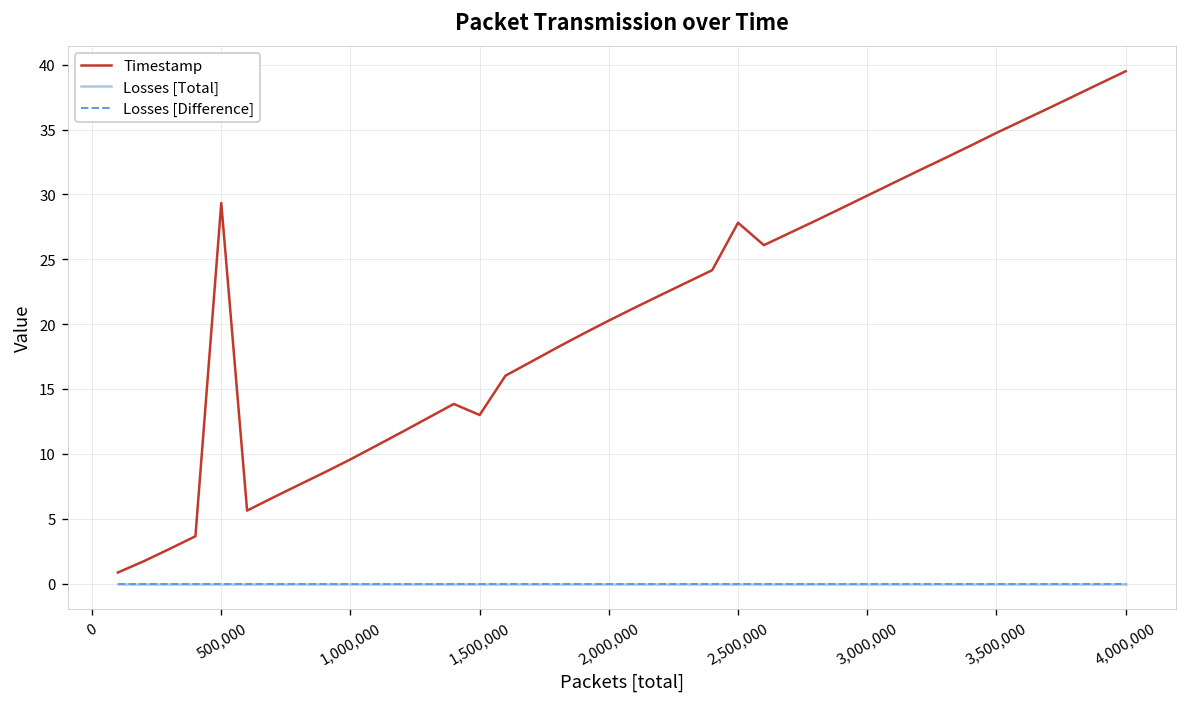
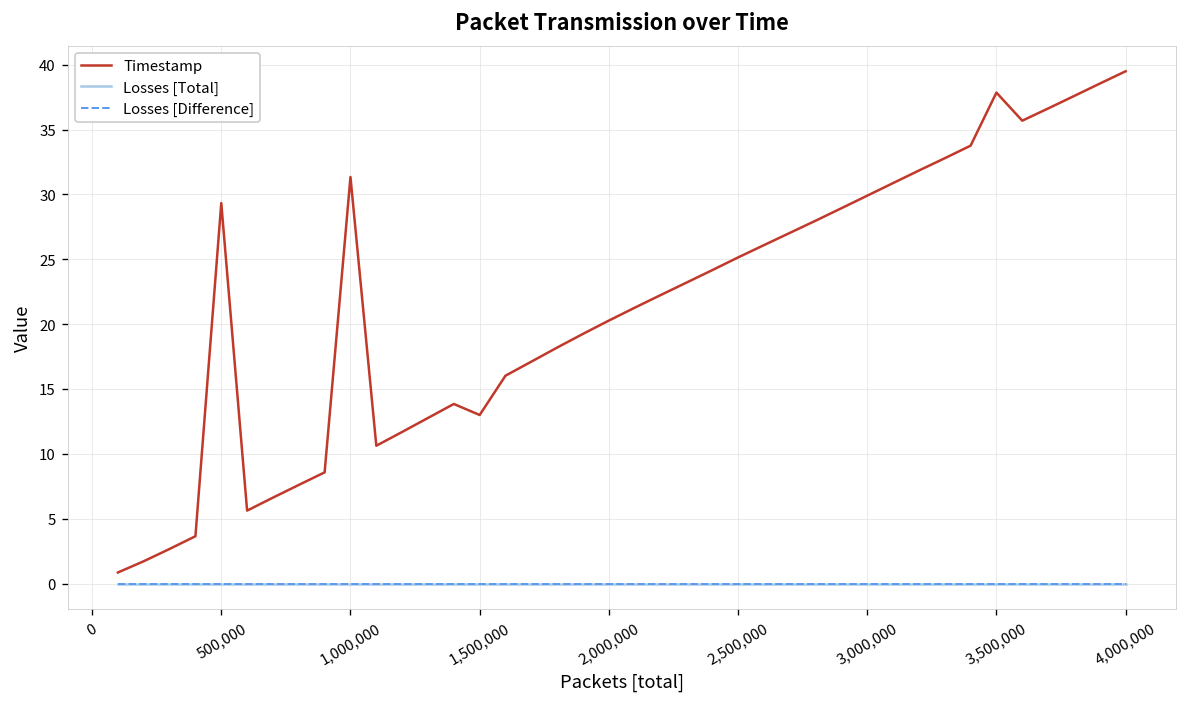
Timestamp, 1,000,000: 9.6 -> 31.3
Timestamp, 2,500,000: 27.8 -> 25.1
Timestamp, 3,500,000: 34.7 -> 37.9
